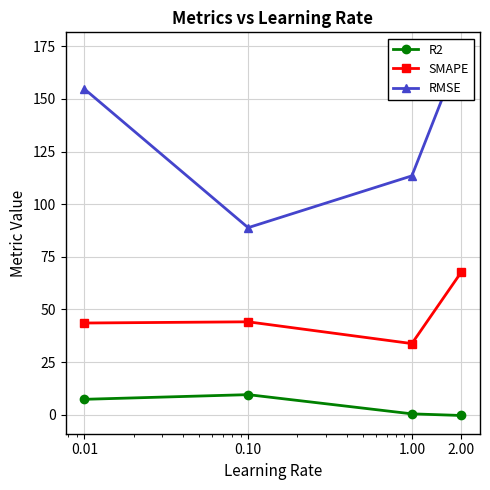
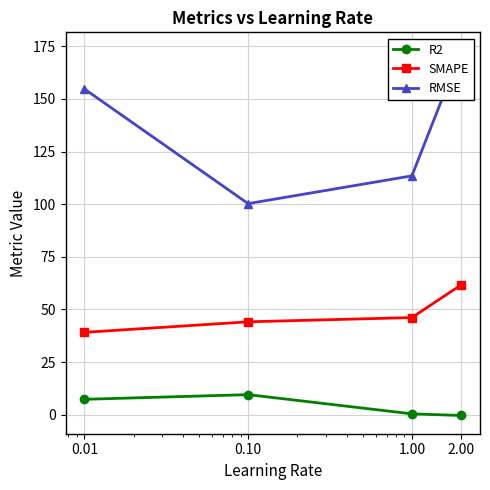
SMAPE, 0.01: 44 -> 39
RMSE, 0.10: 89 -> 100
SMAPE, 1.00: 34 -> 46
SMAPE, 2.00: 68 -> 62
